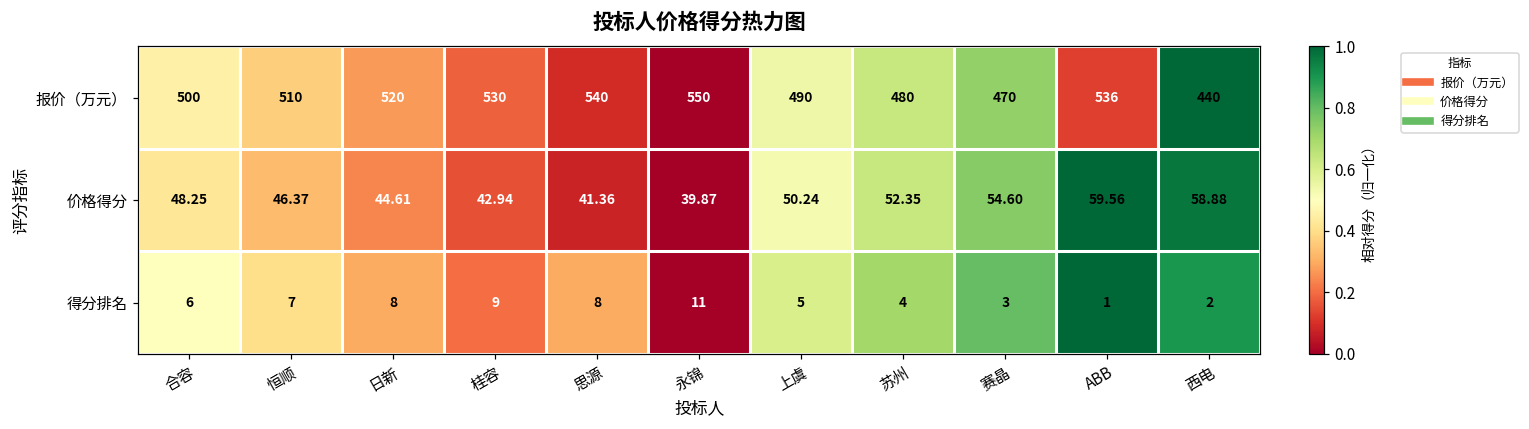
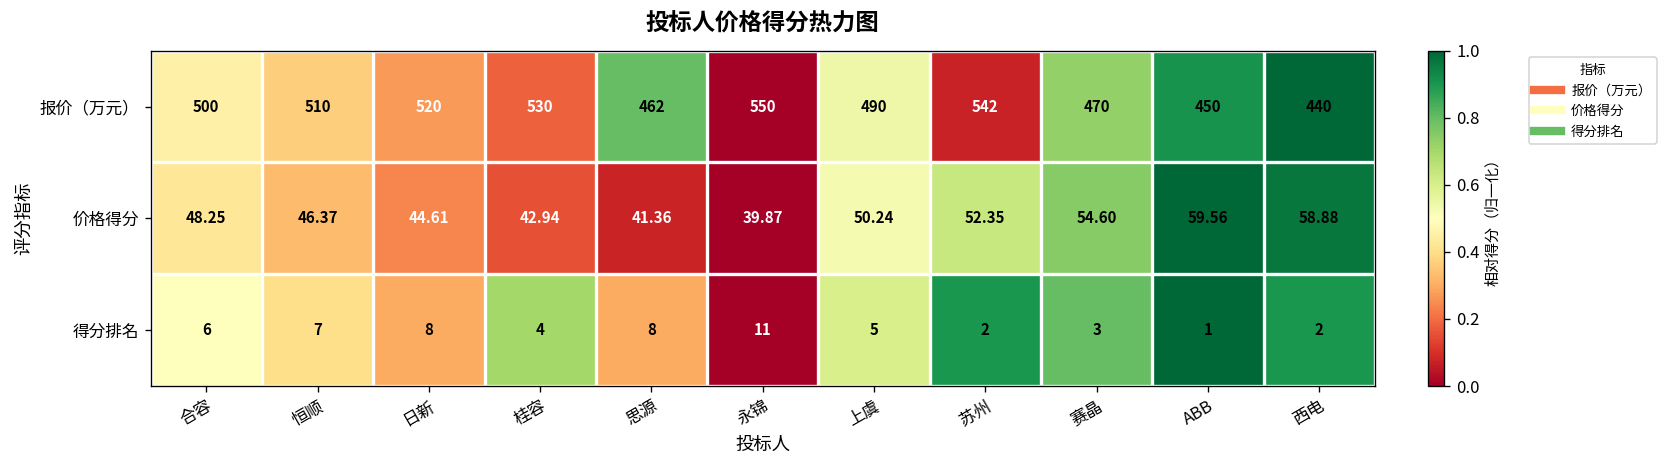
报价（万元）, 思源: 540 -> 462
报价（万元）, 苏州: 480 -> 542
报价（万元）, ABB: 536 -> 450
得分排名, 桂容: 9 -> 4
得分排名, 苏州: 4 -> 2
